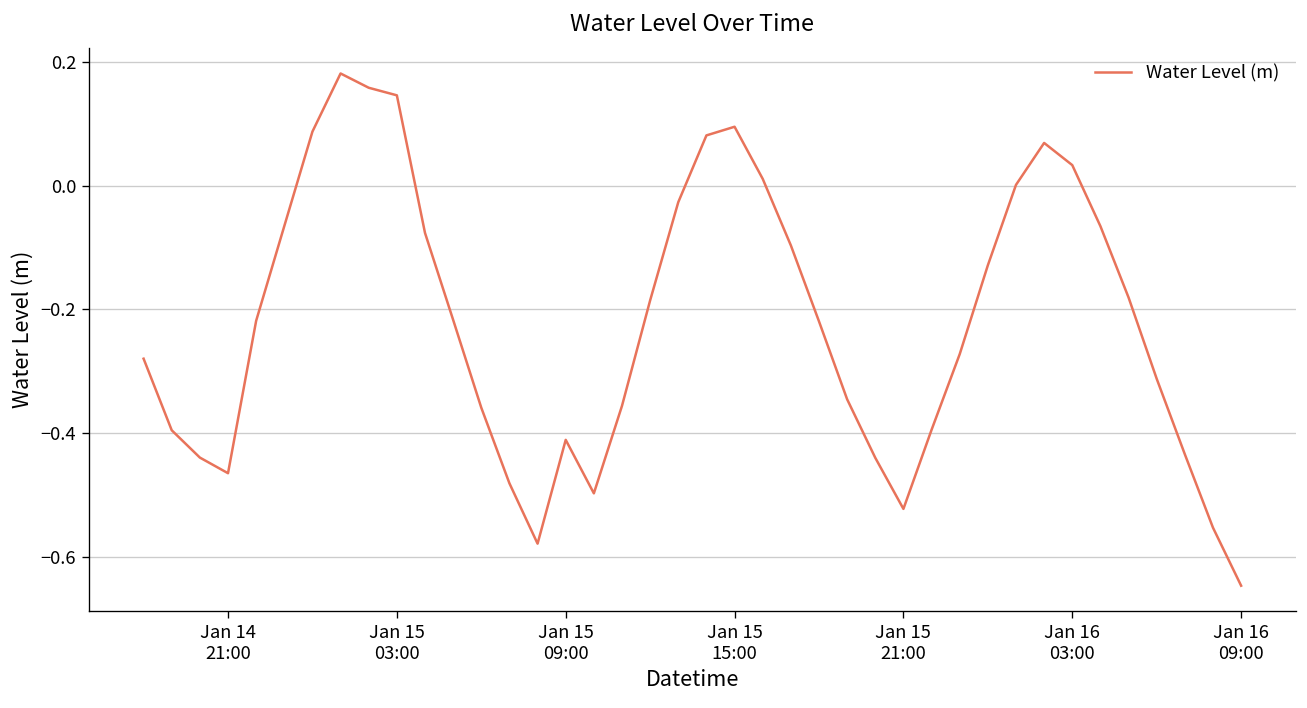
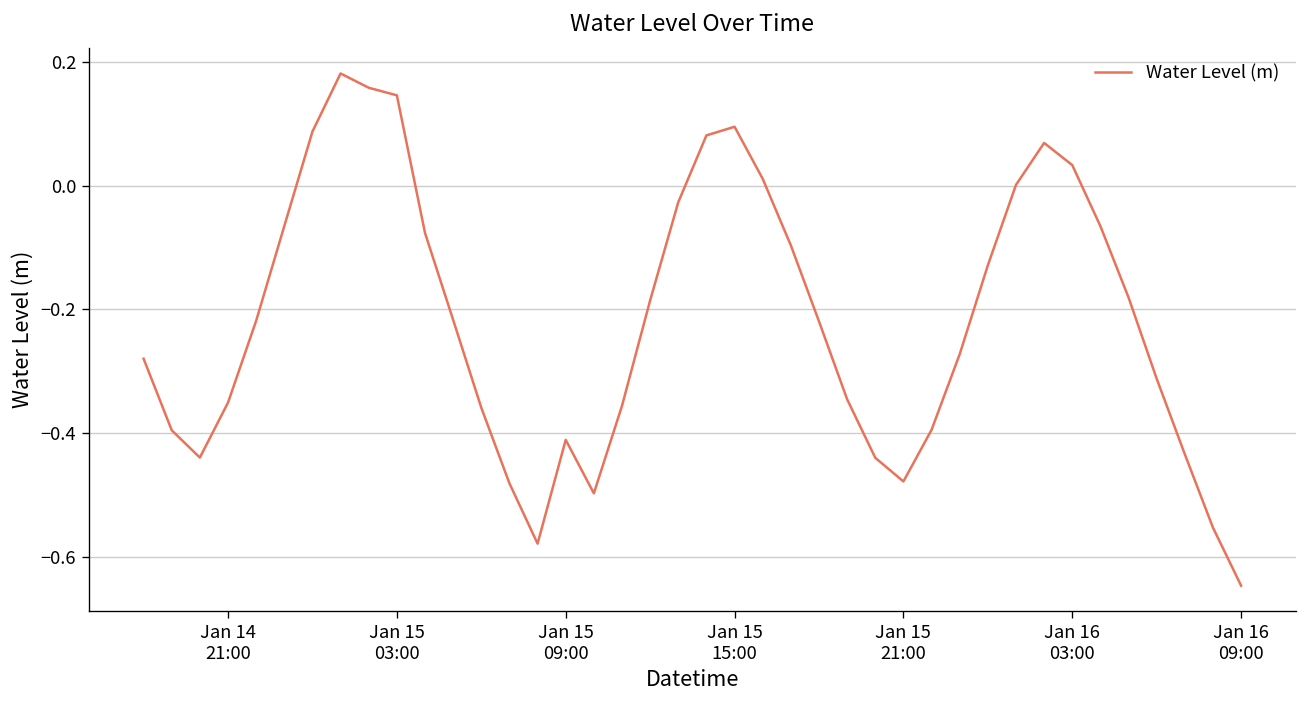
Jan 14 21:00: -0.46 -> -0.35
Jan 15 21:00: -0.52 -> -0.48
